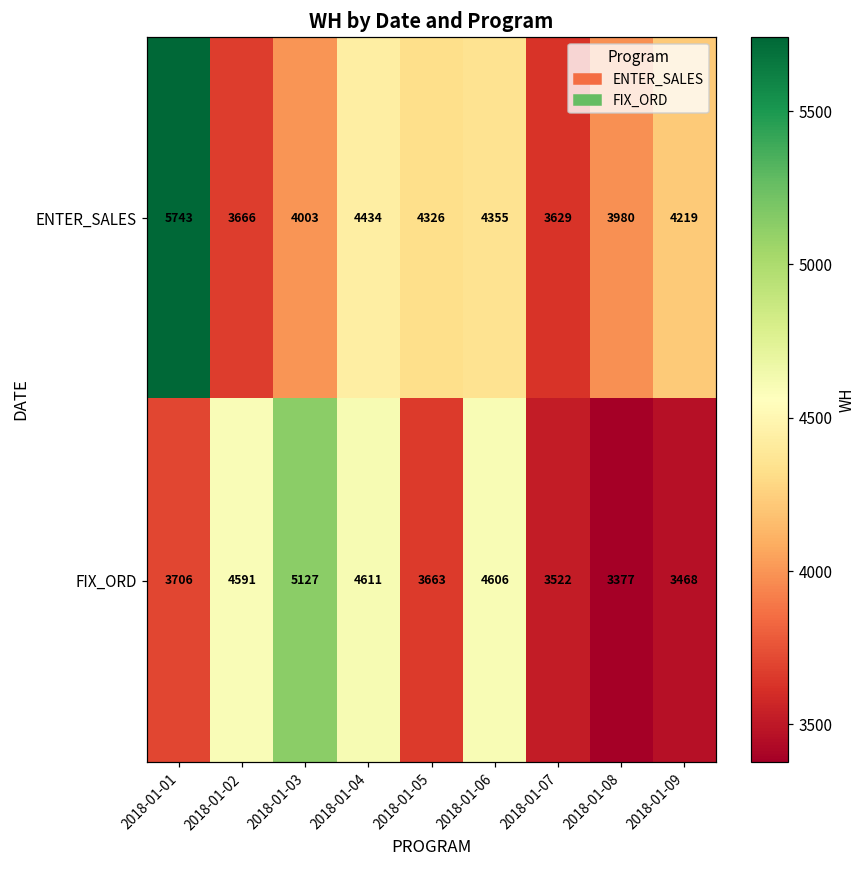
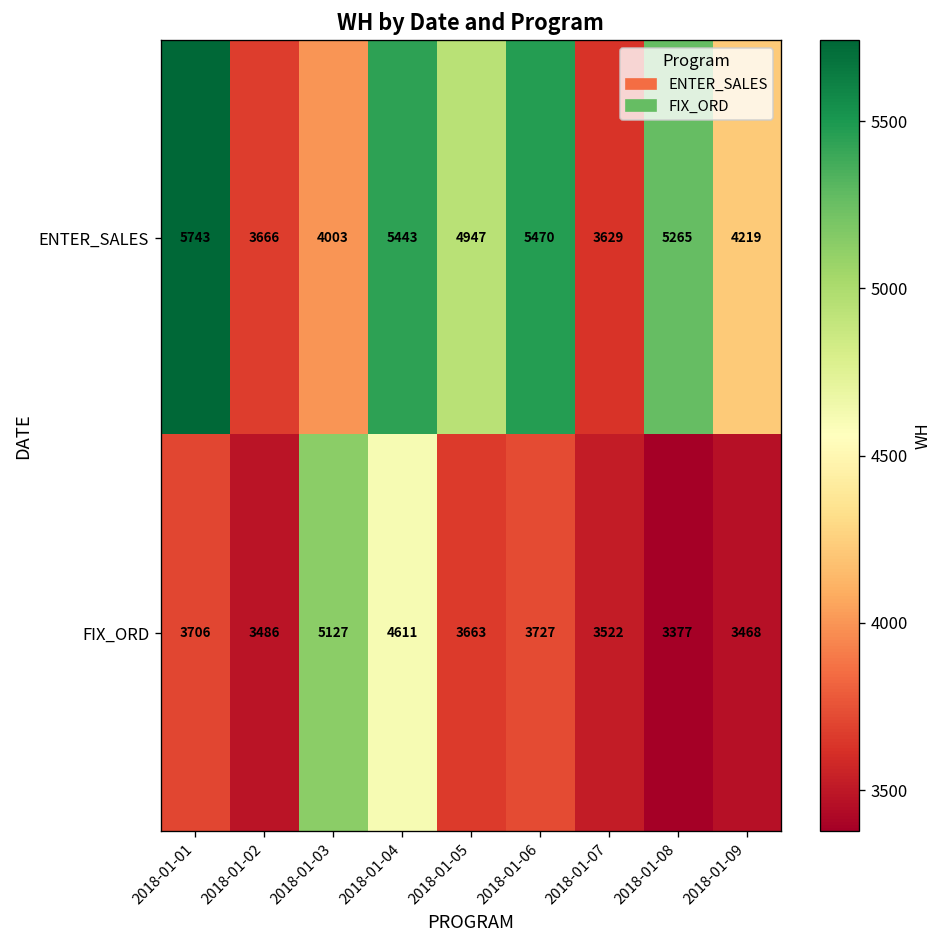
ENTER_SALES, 2018-01-04: 4434 -> 5443
ENTER_SALES, 2018-01-05: 4326 -> 4947
ENTER_SALES, 2018-01-06: 4355 -> 5470
ENTER_SALES, 2018-01-08: 3980 -> 5265
FIX_ORD, 2018-01-02: 4591 -> 3486
FIX_ORD, 2018-01-06: 4606 -> 3727
